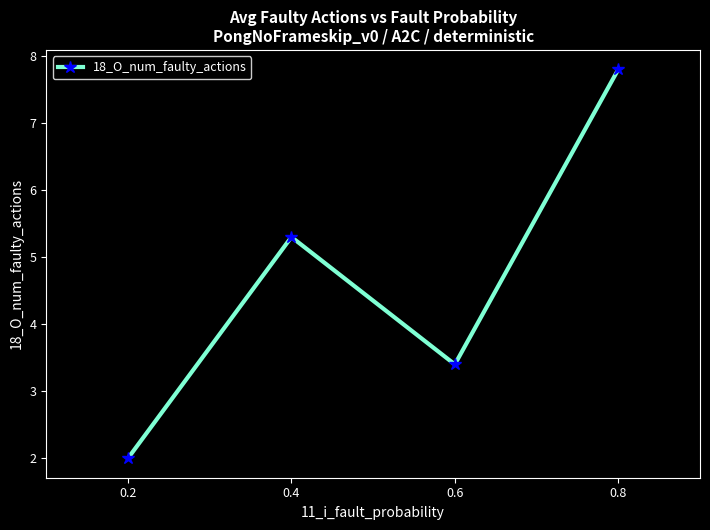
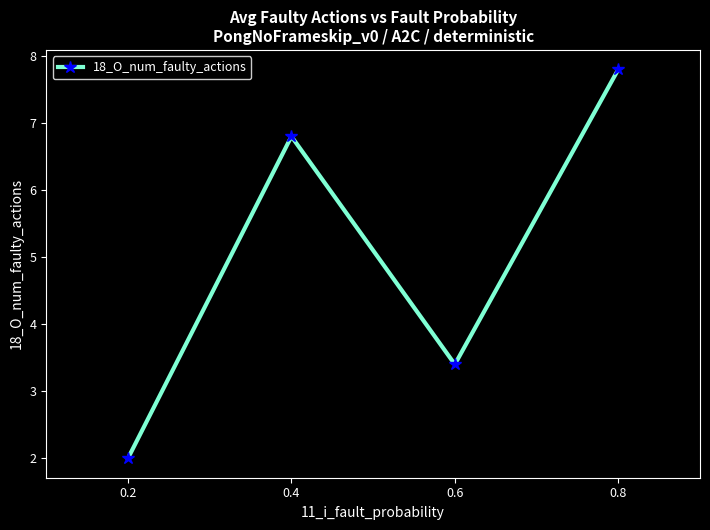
0.4: 5.3 -> 6.8
